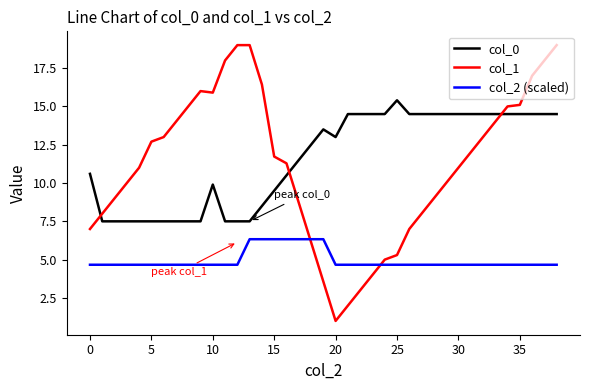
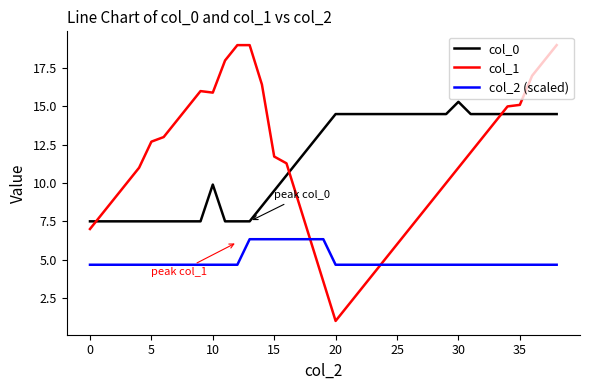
col_0, 0: 10.6 -> 7.5
col_0, 20: 13.0 -> 14.5
col_0, 25: 15.4 -> 14.5
col_1, 25: 5.3 -> 6.0
col_0, 30: 14.5 -> 15.3
